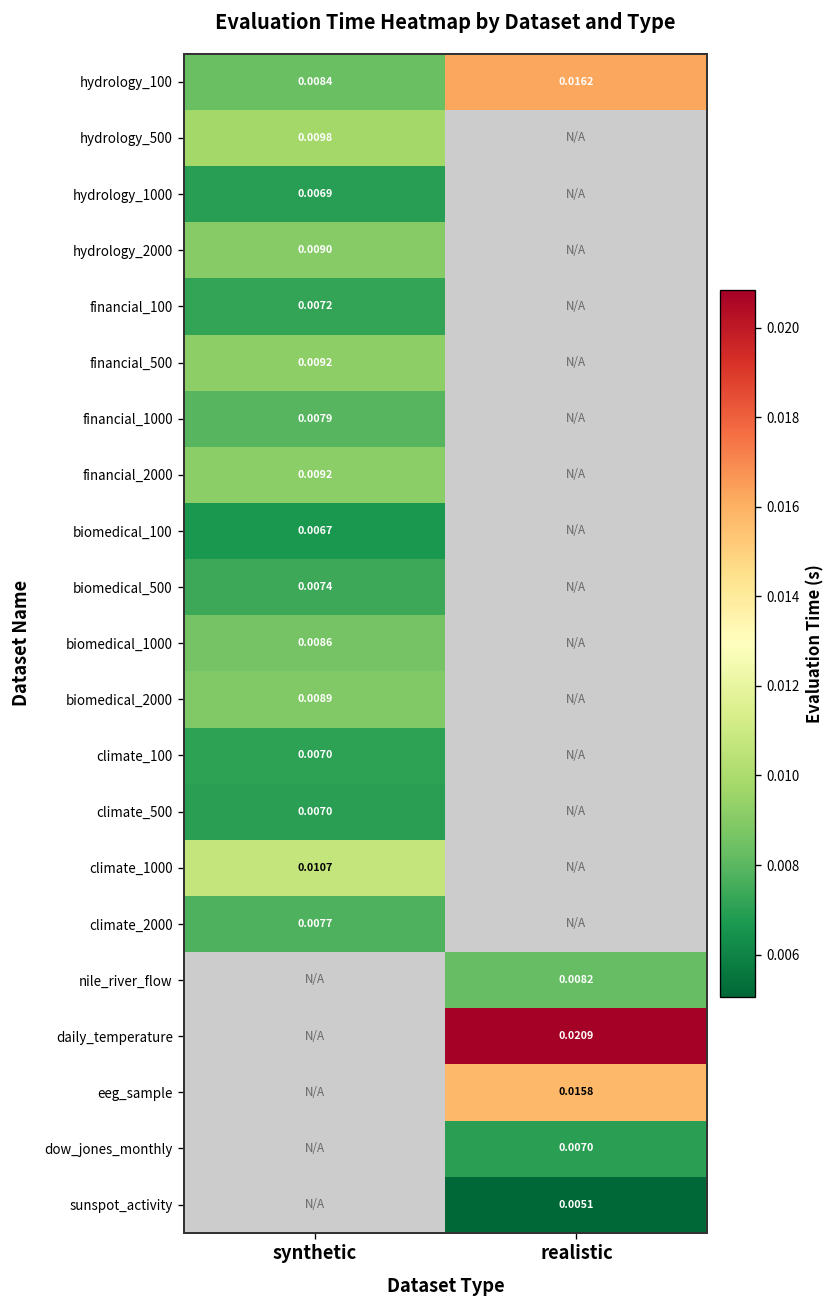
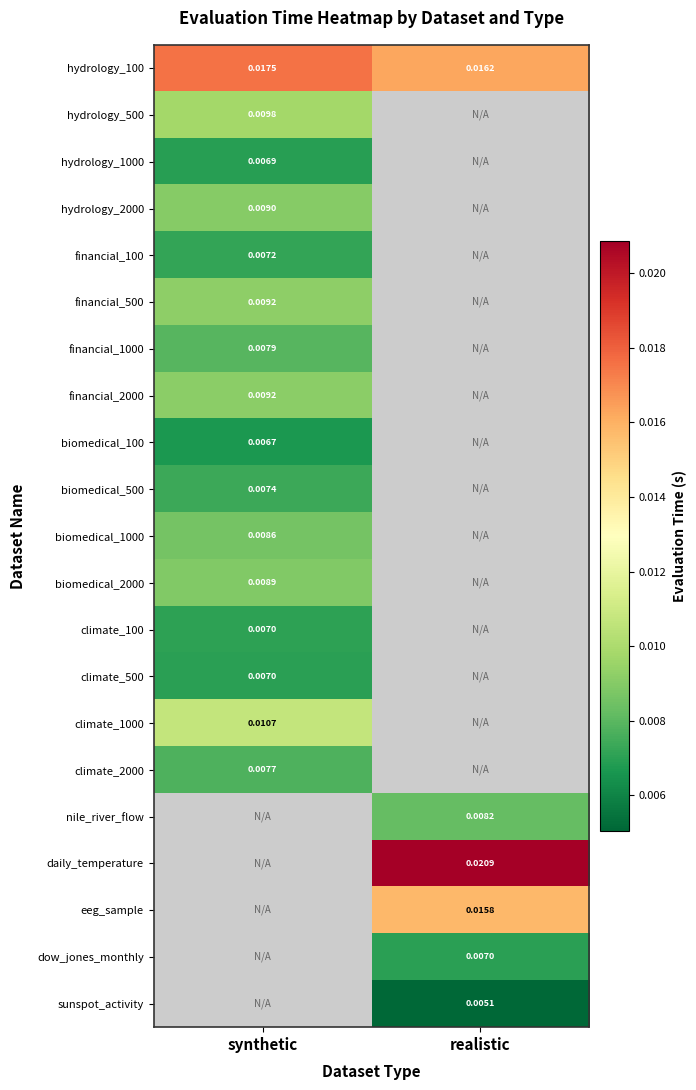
hydrology_100, synthetic: 0.0084 -> 0.0175
